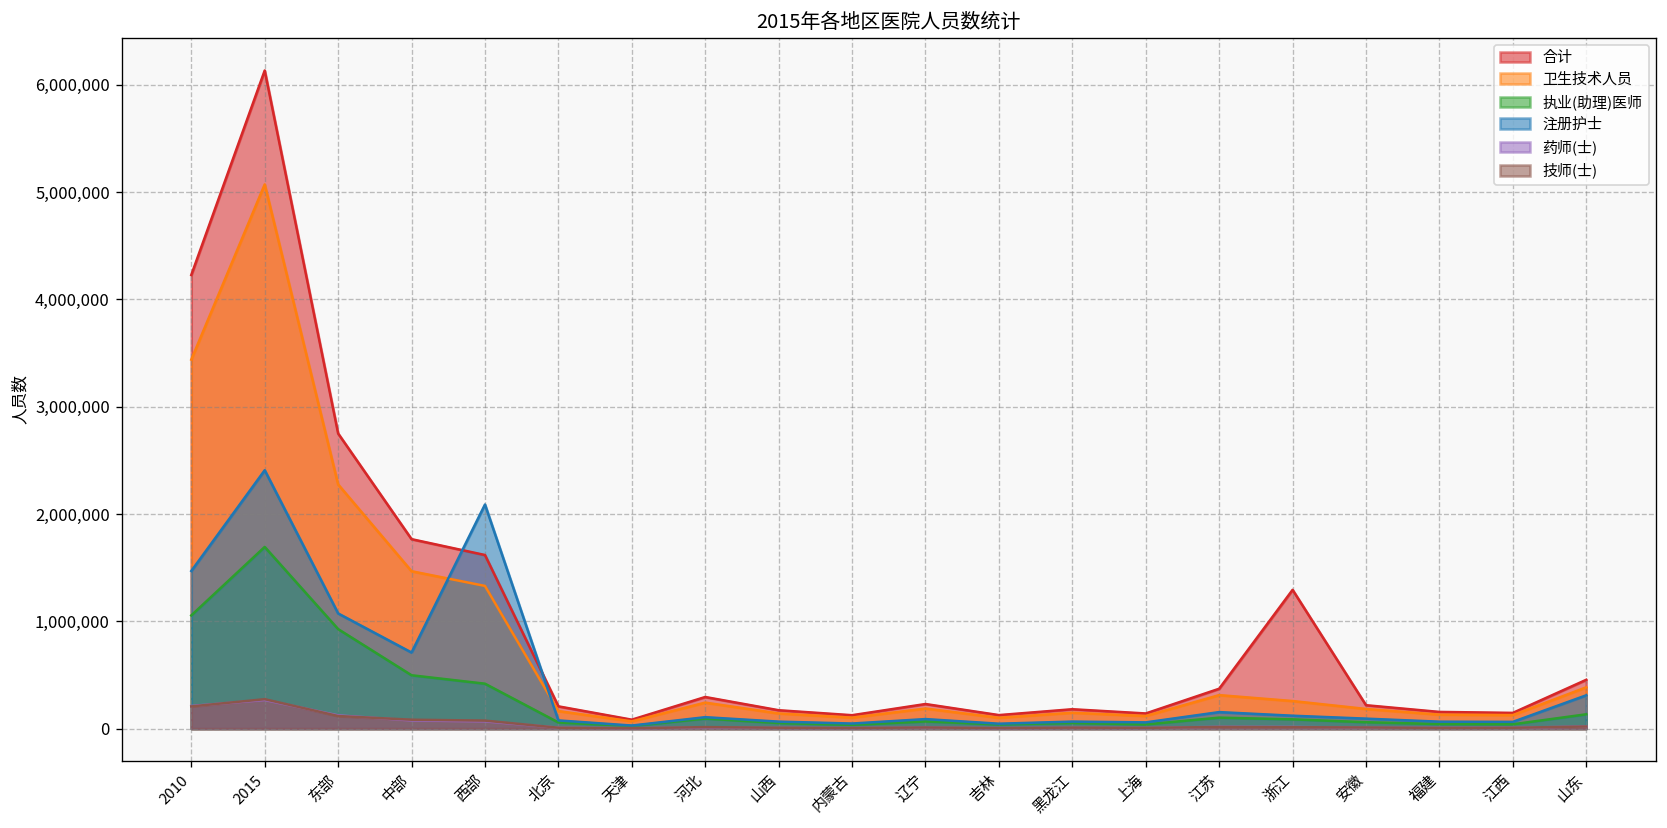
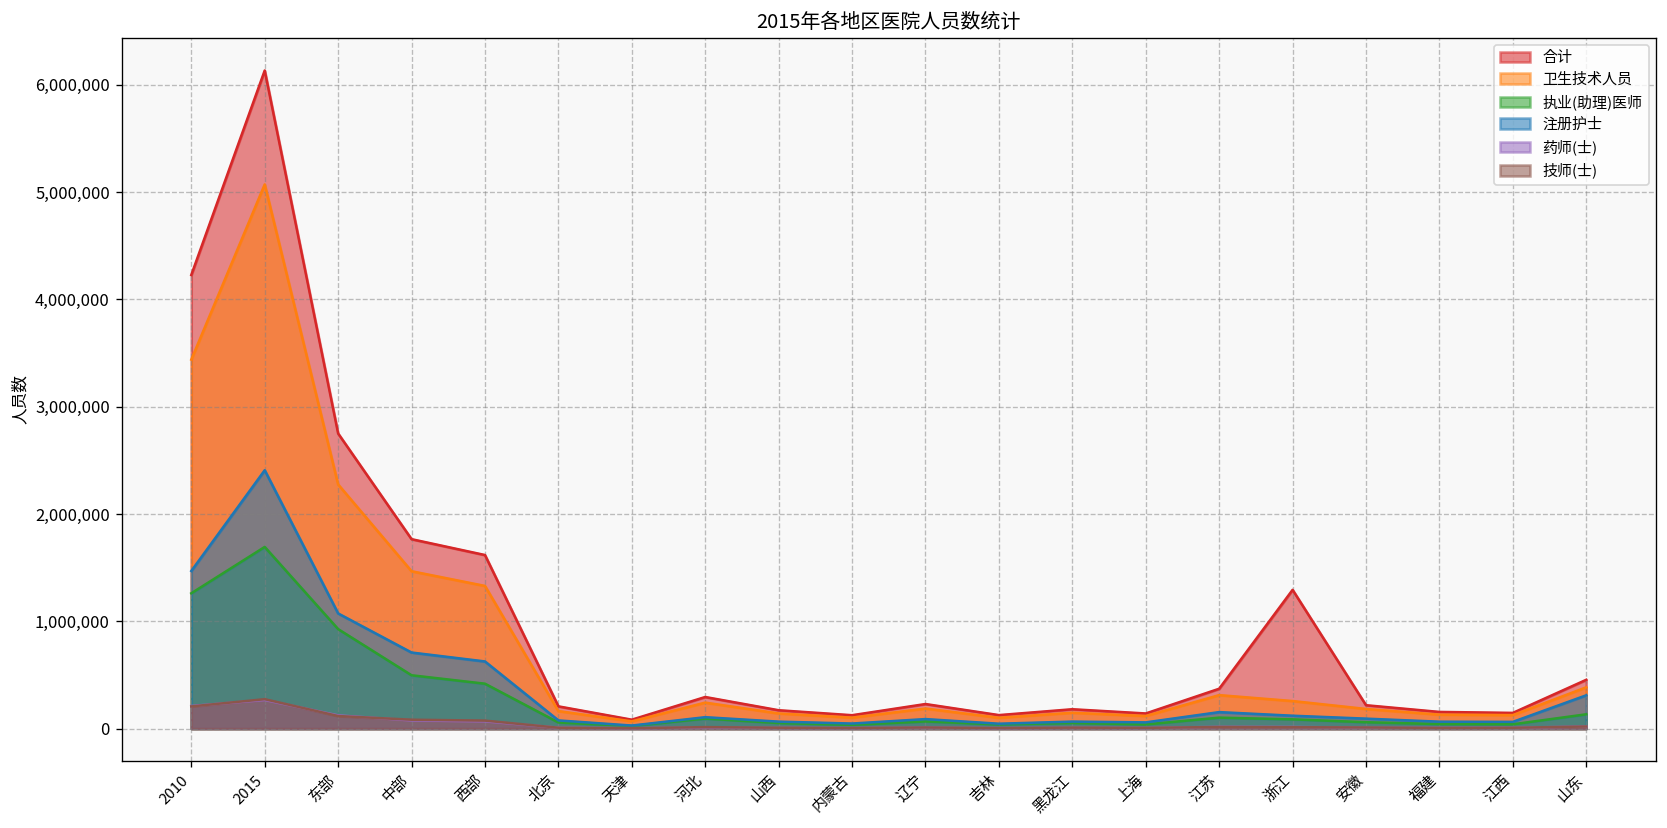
执业(助理)医师, 2010: 1,100,000 -> 1,300,000
注册护士, 西部: 2,100,000 -> 600,000
